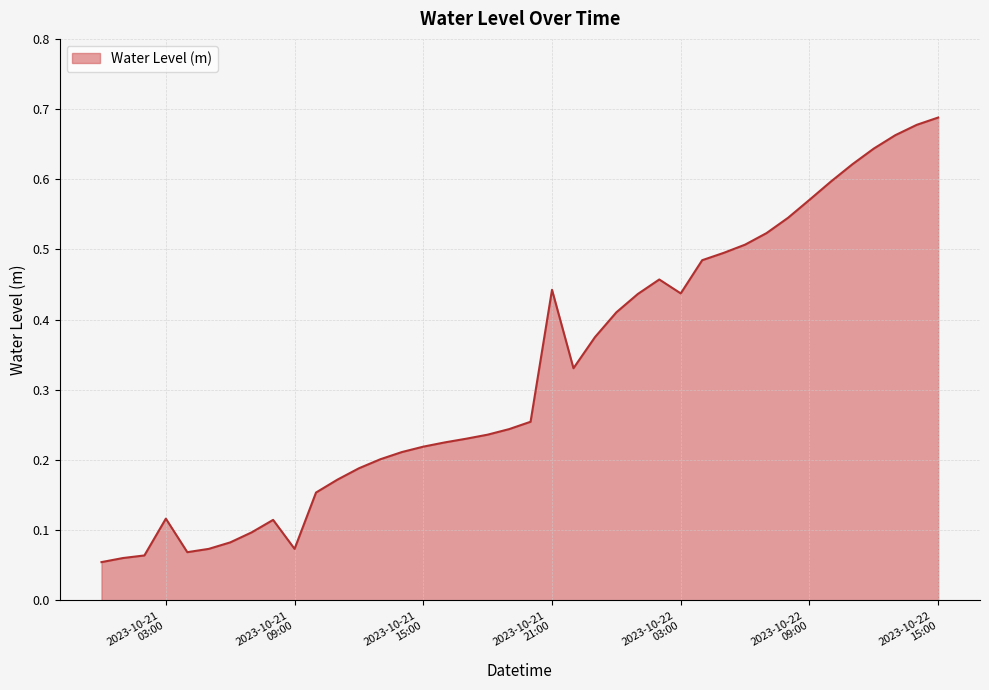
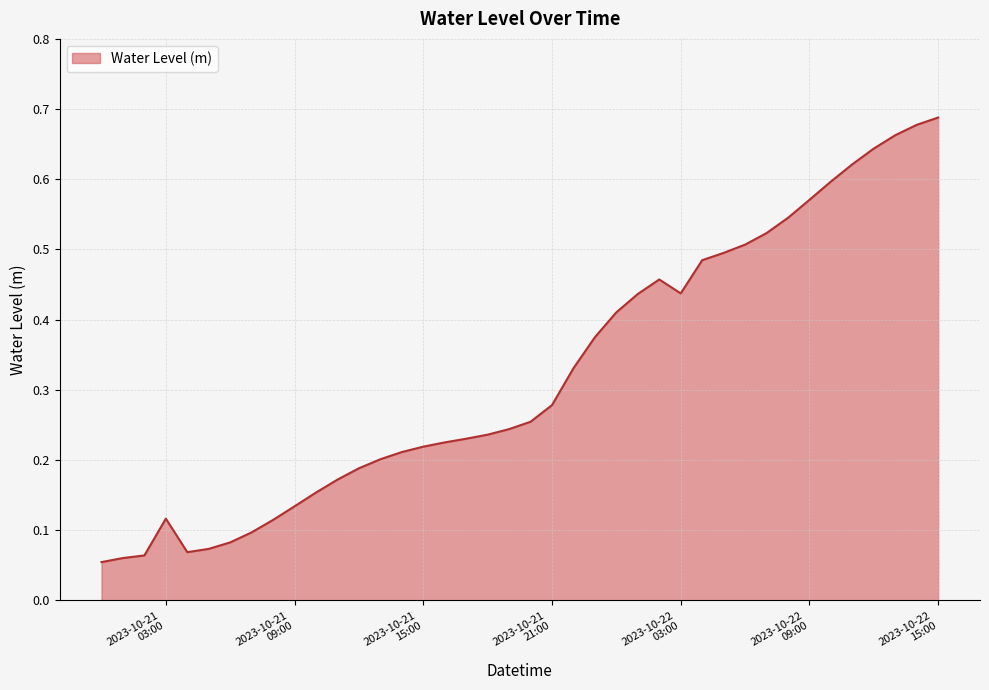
2023-10-21 09:00: 0.07 -> 0.13
2023-10-21 21:00: 0.44 -> 0.28
